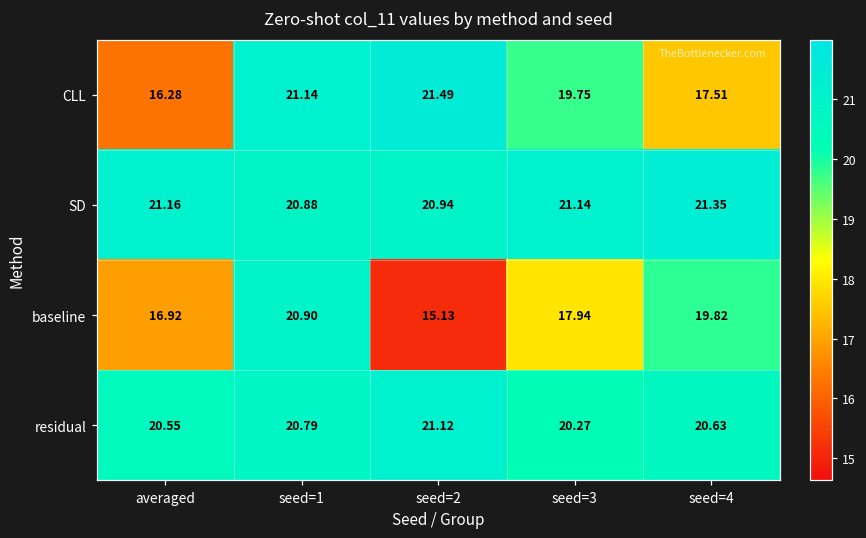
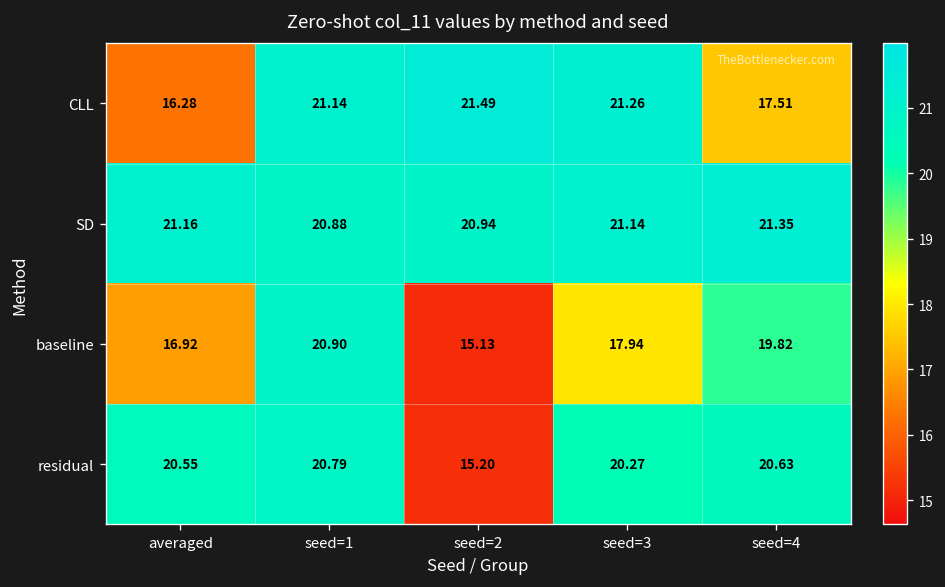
CLL, seed=3: 19.75 -> 21.26
residual, seed=2: 21.12 -> 15.20
